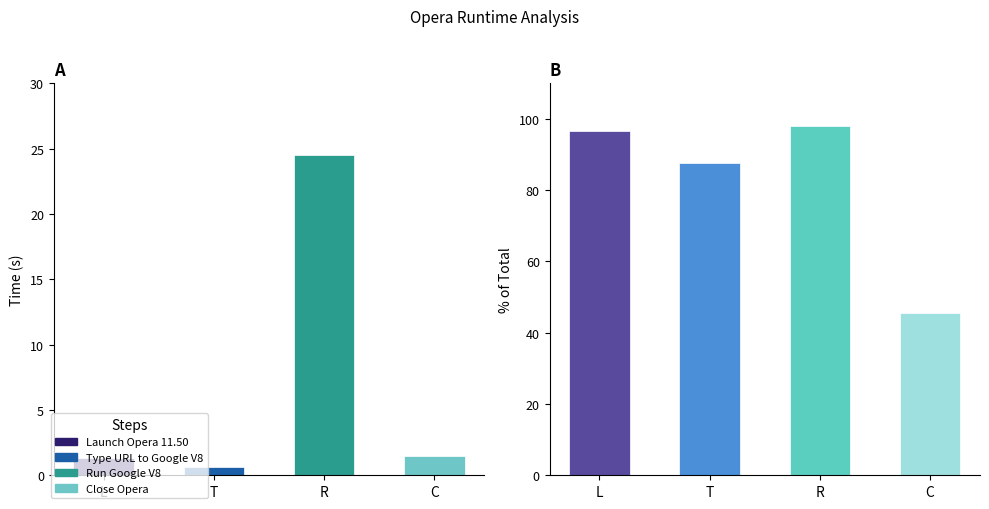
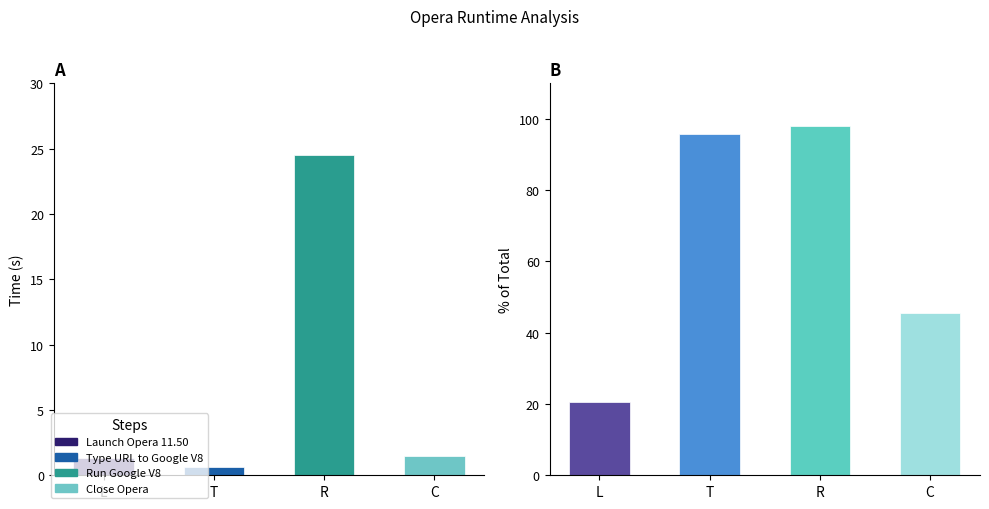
B, L: 97 -> 21
B, T: 88 -> 96
